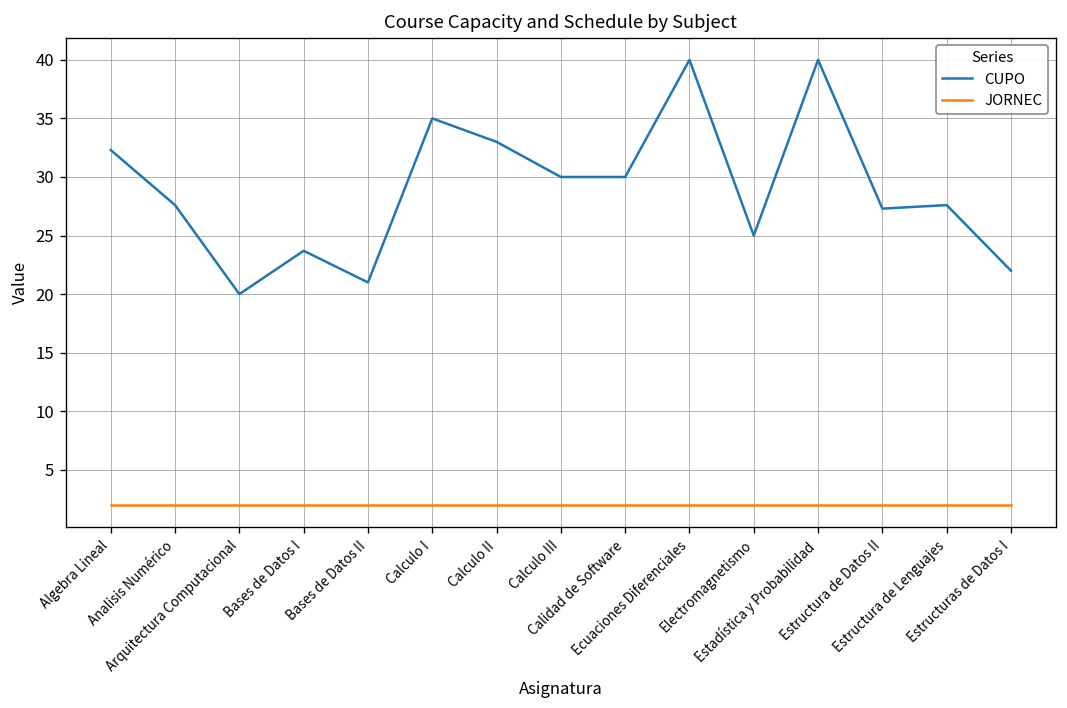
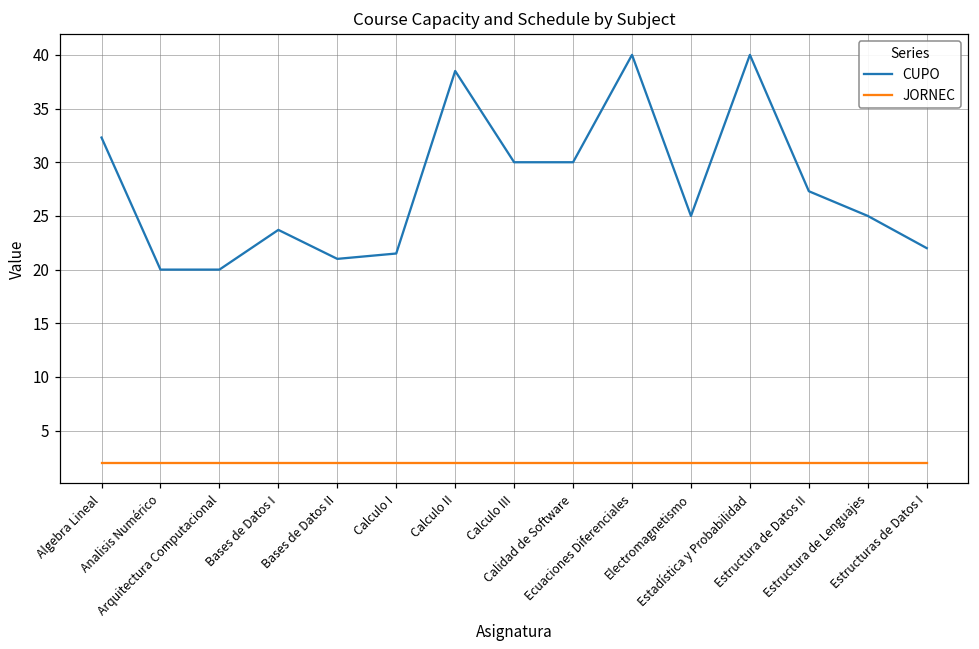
CUPO, Analisis Numérico: 28 -> 20
CUPO, Calculo I: 35 -> 22
CUPO, Calculo II: 33 -> 39
CUPO, Estructura de Lenguajes: 28 -> 25
